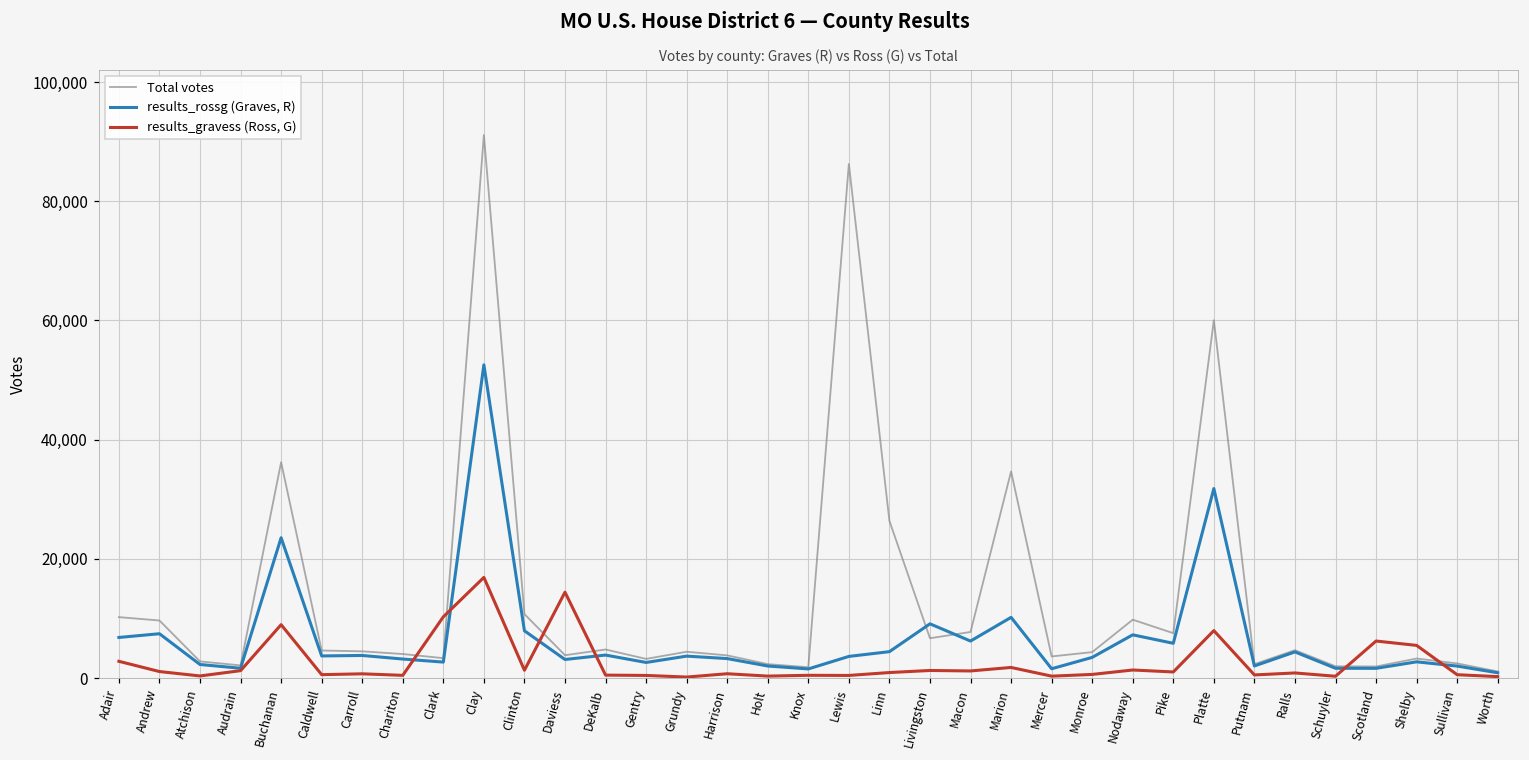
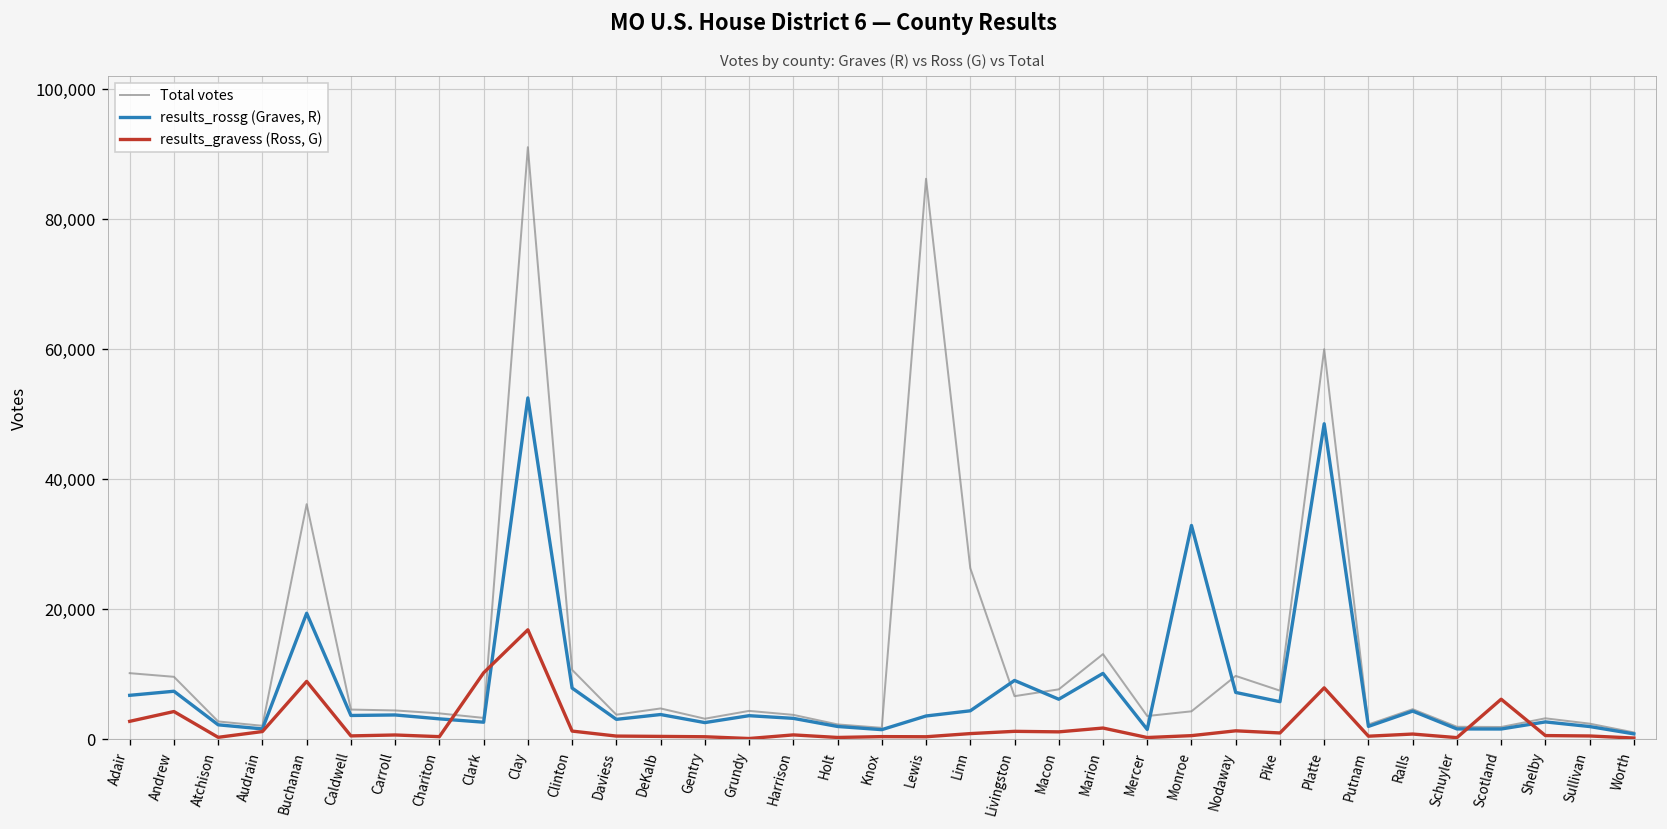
results_gravess (Ross, G), Andrew: 1,000 -> 4,000
results_rossg (Graves, R), Buchanan: 24,000 -> 19,000
results_gravess (Ross, G), Daviess: 14,000 -> 1,000
Total votes, Marion: 35,000 -> 13,000
results_rossg (Graves, R), Monroe: 3,000 -> 33,000
results_rossg (Graves, R), Platte: 32,000 -> 49,000
results_gravess (Ross, G), Shelby: 5,000 -> 1,000
